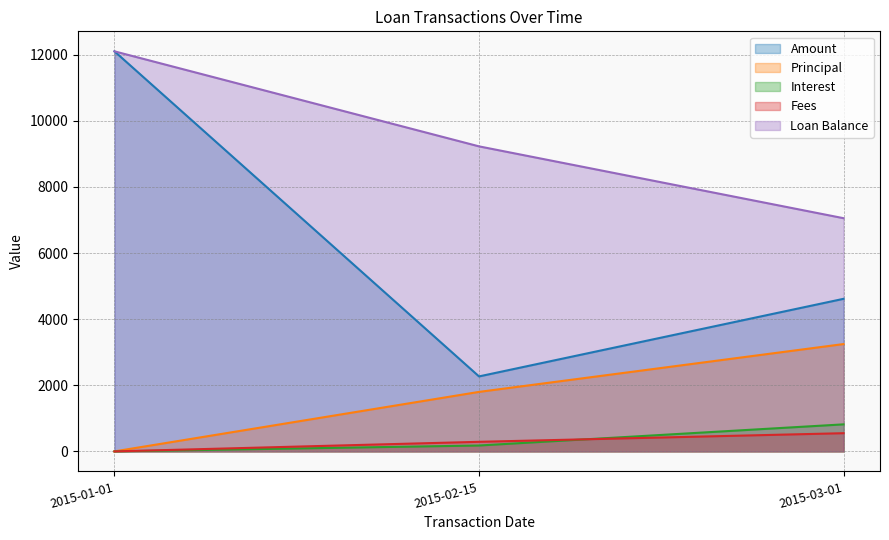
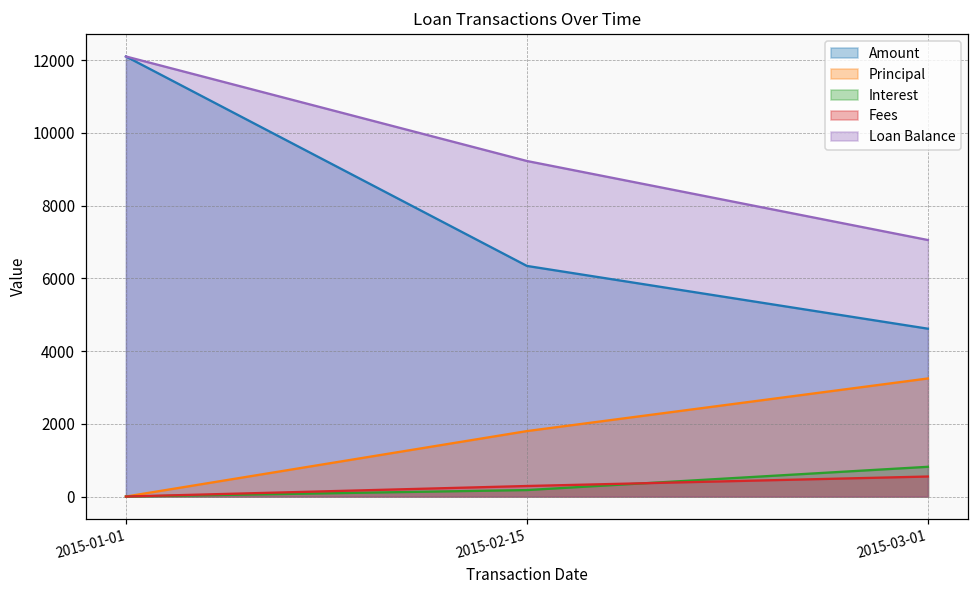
Amount, 2015-02-15: 2300 -> 6300
